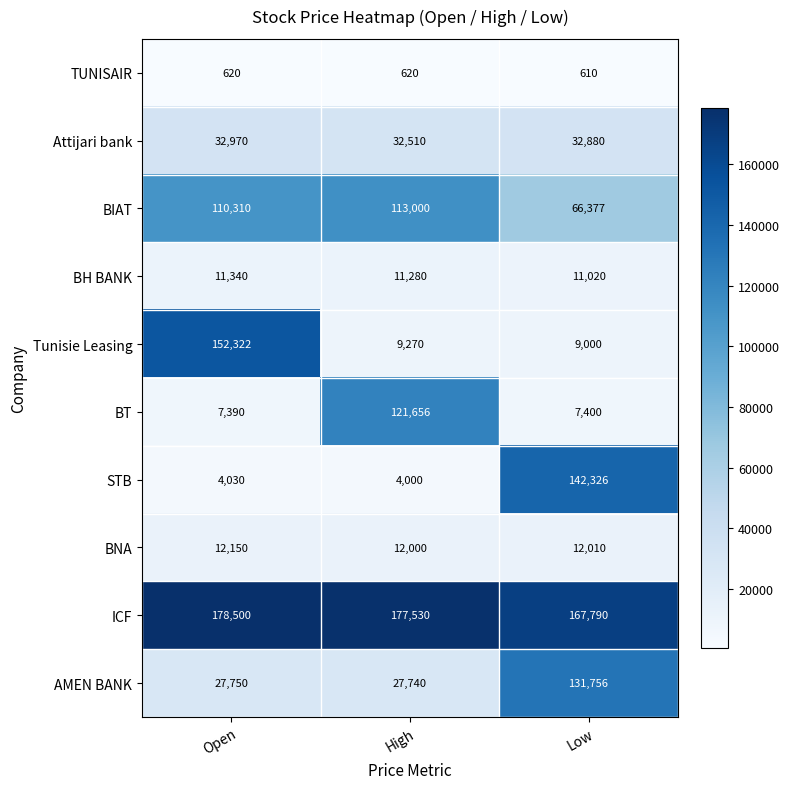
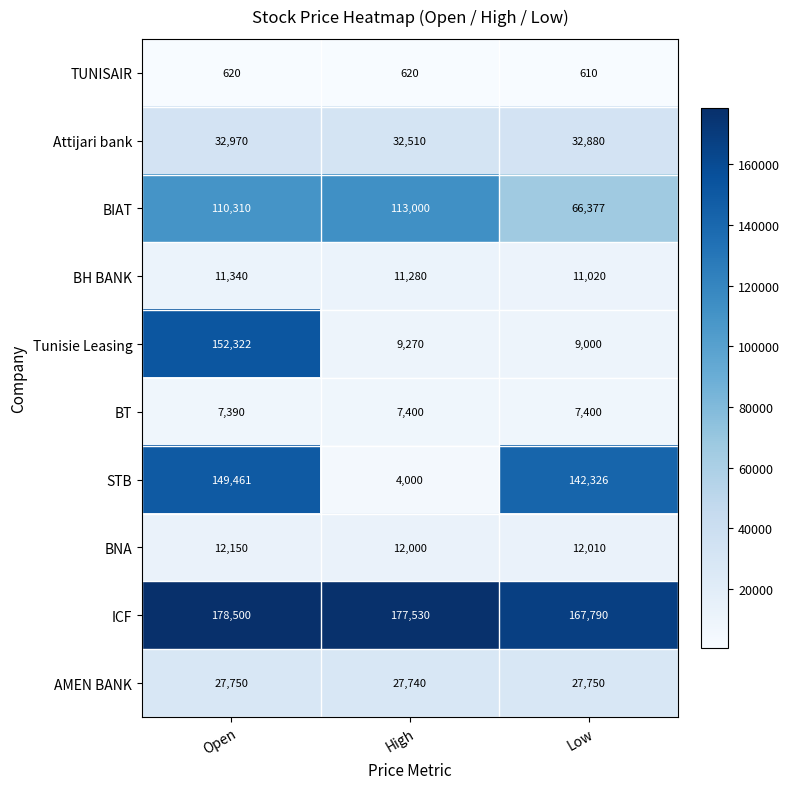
BT, High: 121,656 -> 7,400
STB, Open: 4,030 -> 149,461
AMEN BANK, Low: 131,756 -> 27,750
